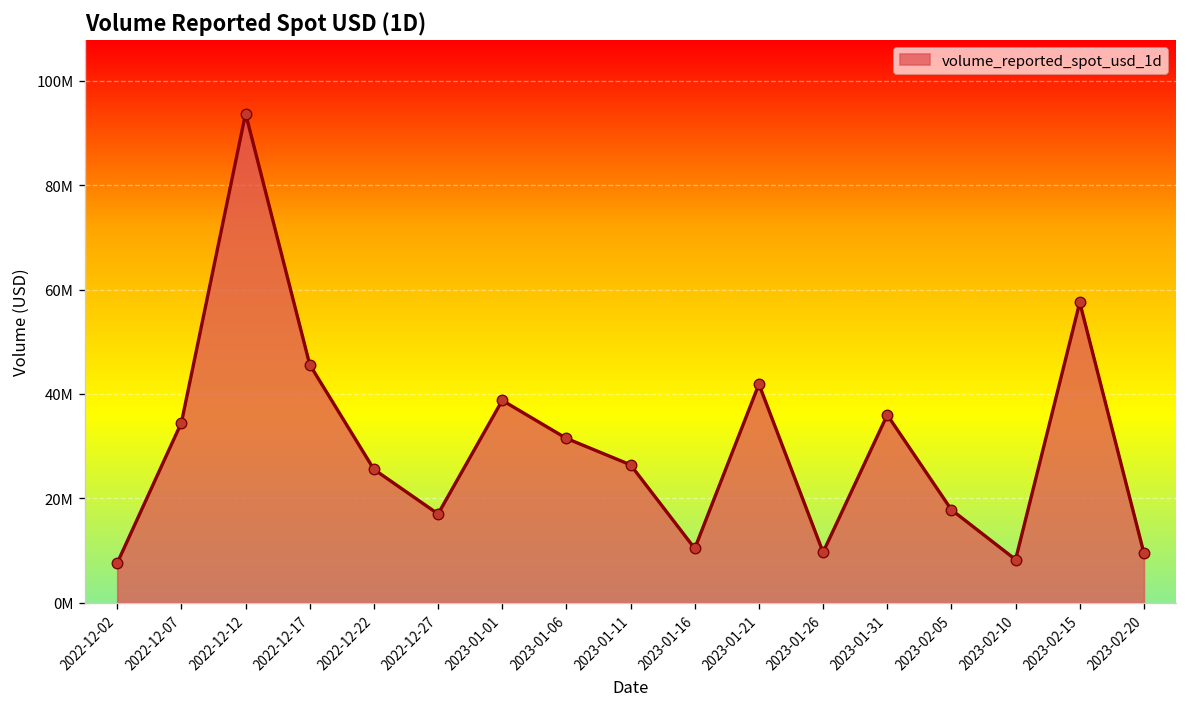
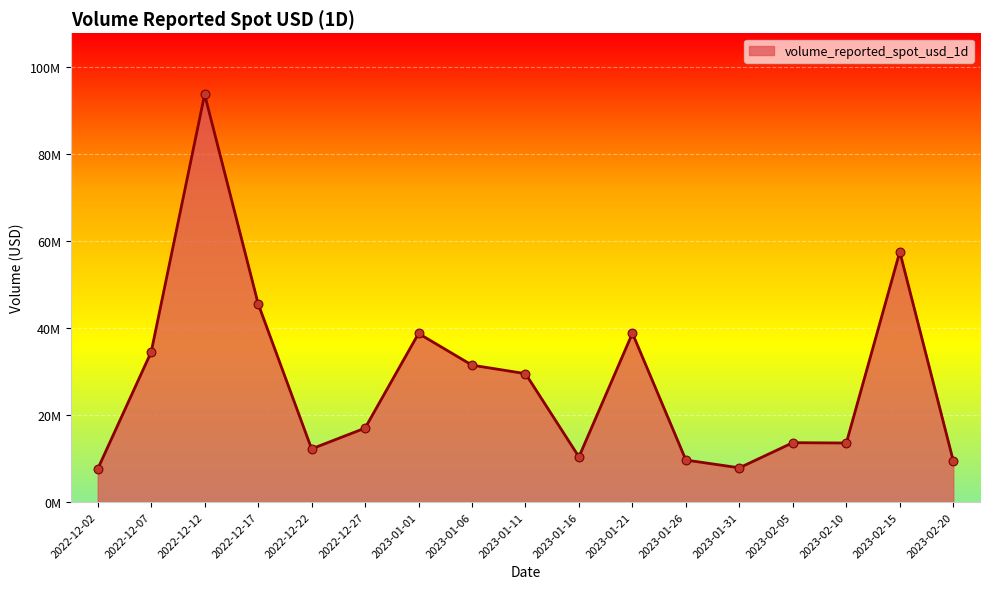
2022-12-22: 26000000 -> 12000000
2023-01-11: 26000000 -> 30000000
2023-01-21: 42000000 -> 39000000
2023-01-31: 36000000 -> 8000000
2023-02-05: 18000000 -> 14000000
2023-02-10: 8000000 -> 14000000
